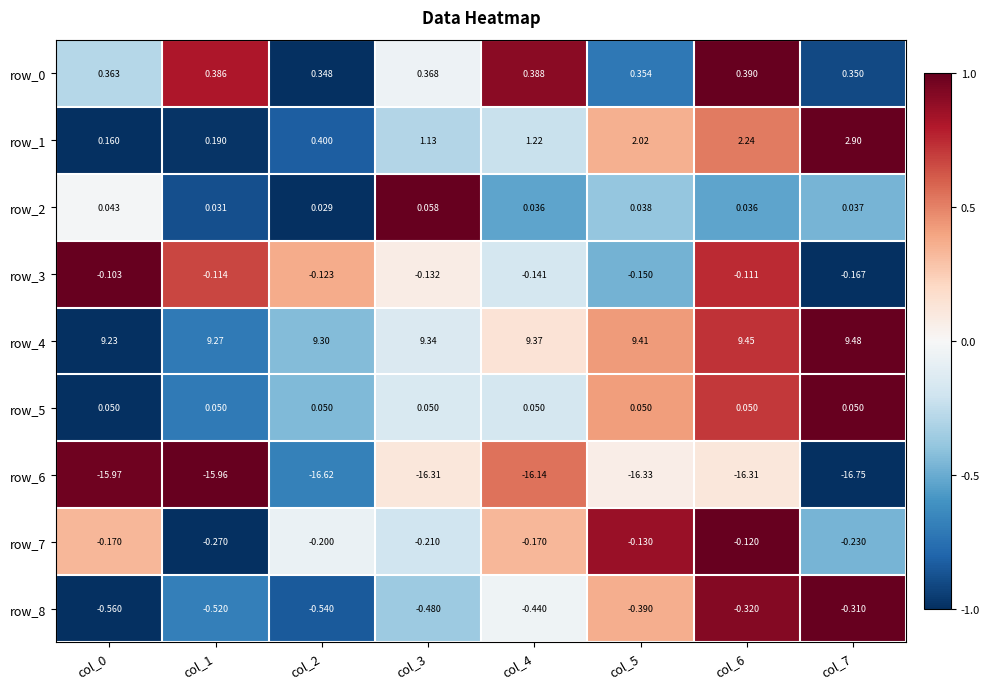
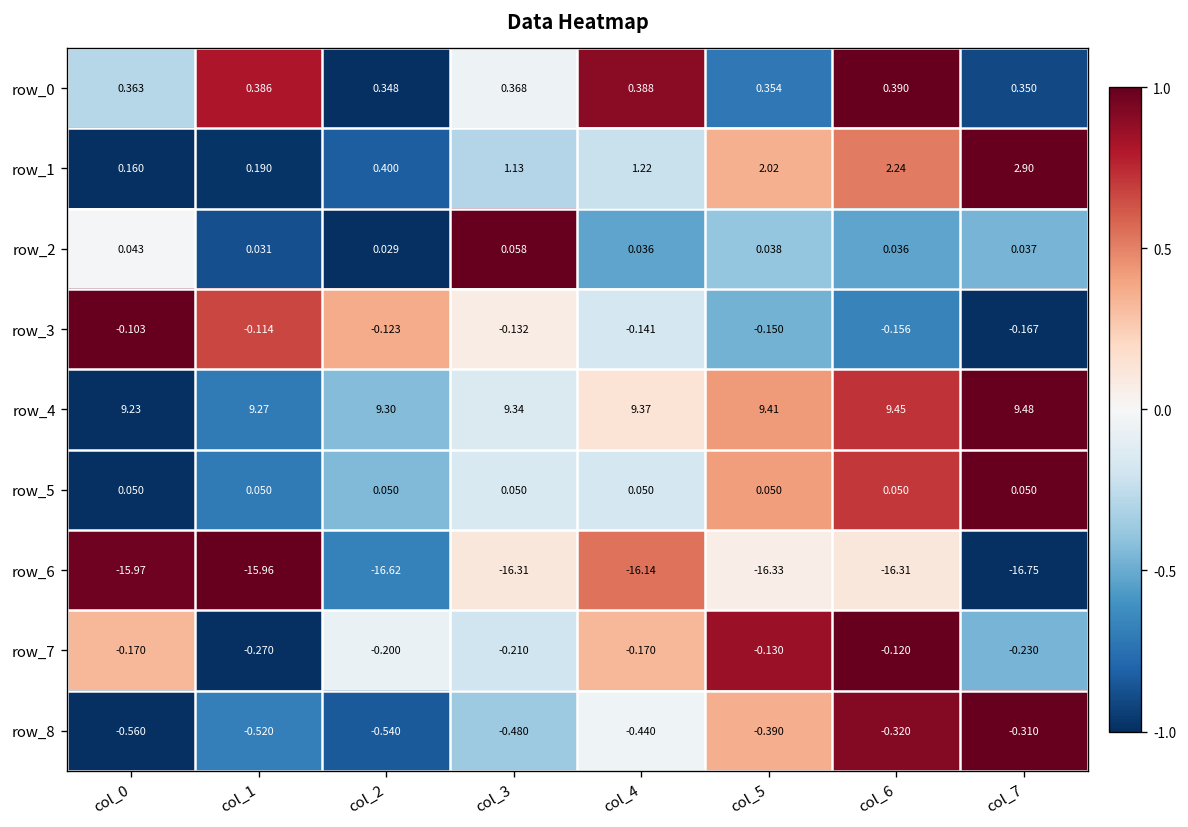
row_3, col_6: -0.111 -> -0.156
